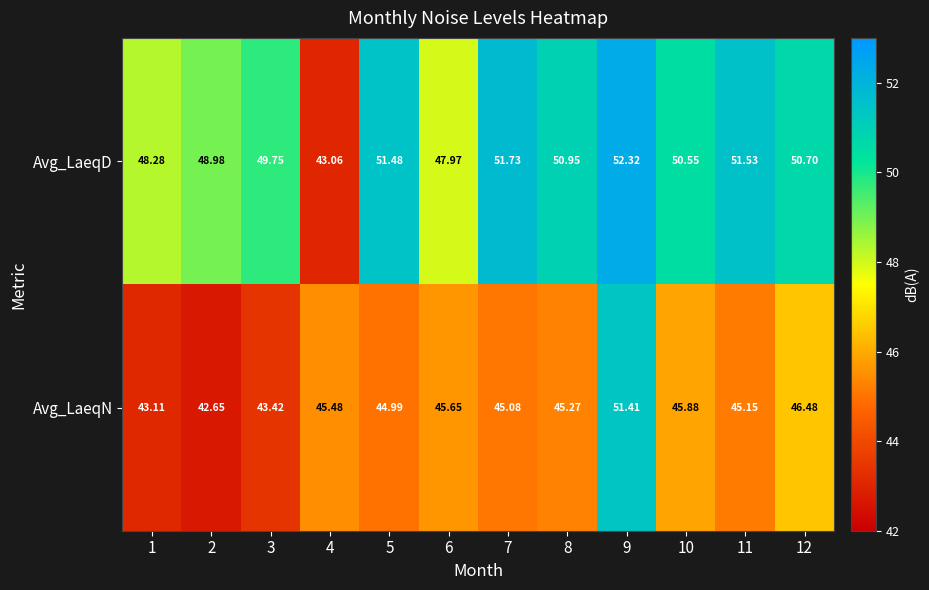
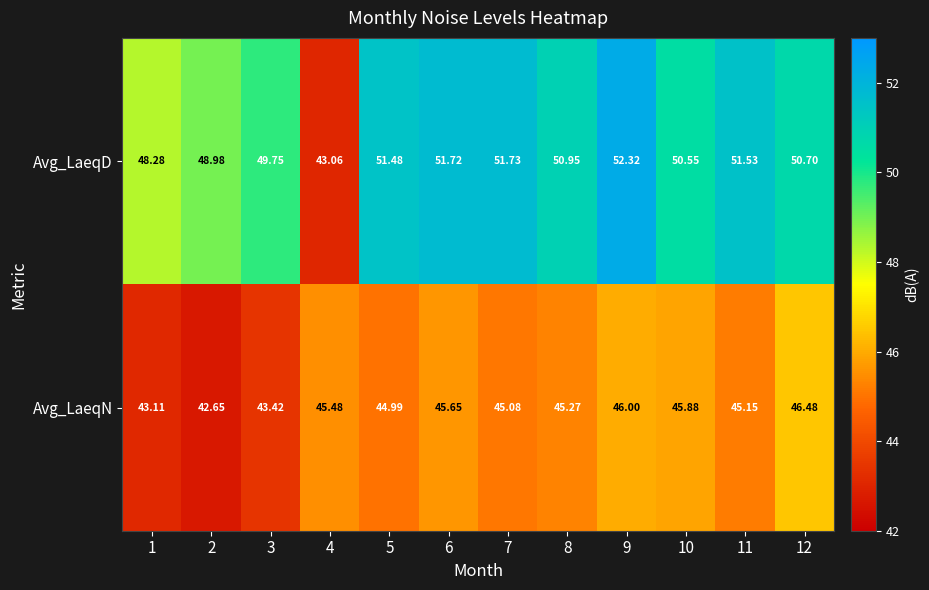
Avg_LaeqD, 6: 47.97 -> 51.72
Avg_LaeqN, 9: 51.41 -> 46.00
